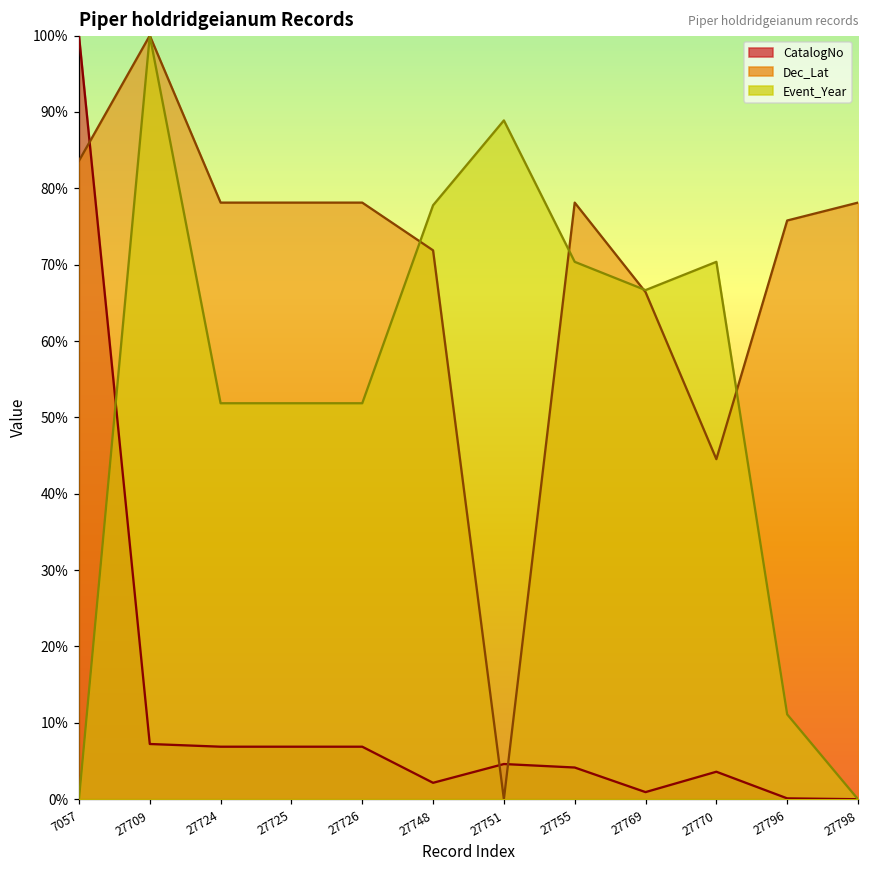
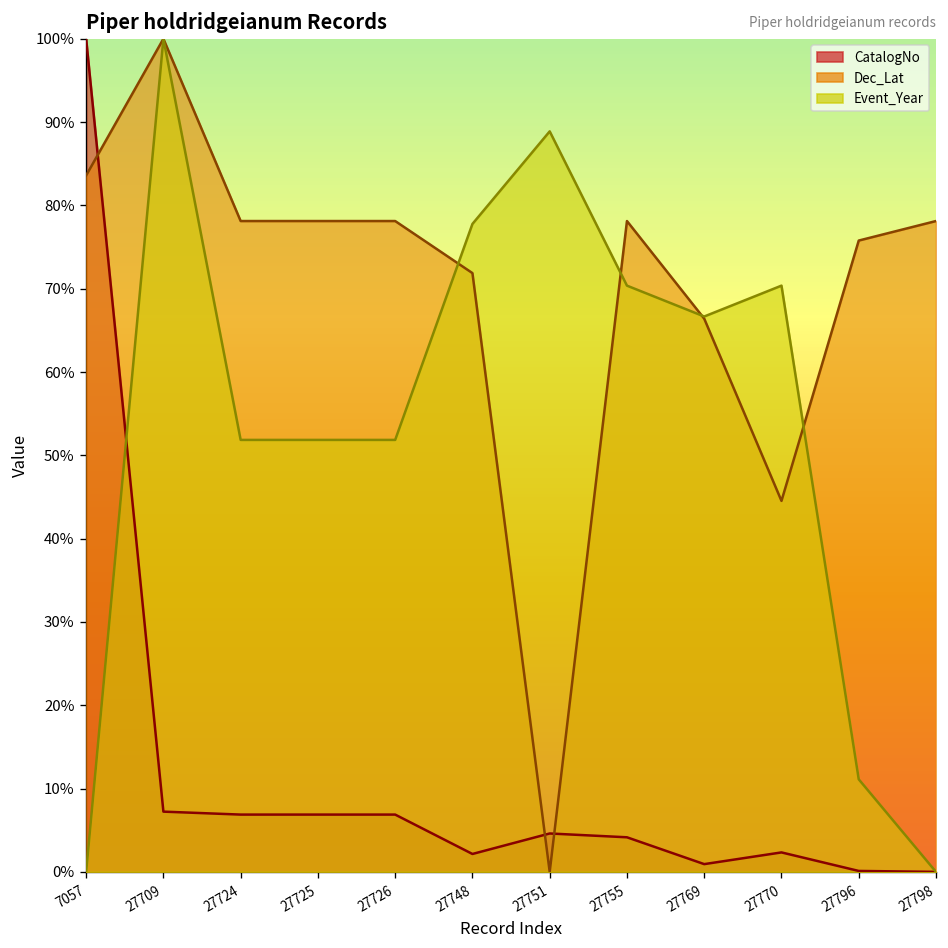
CatalogNo, 27770: 4% -> 2%
